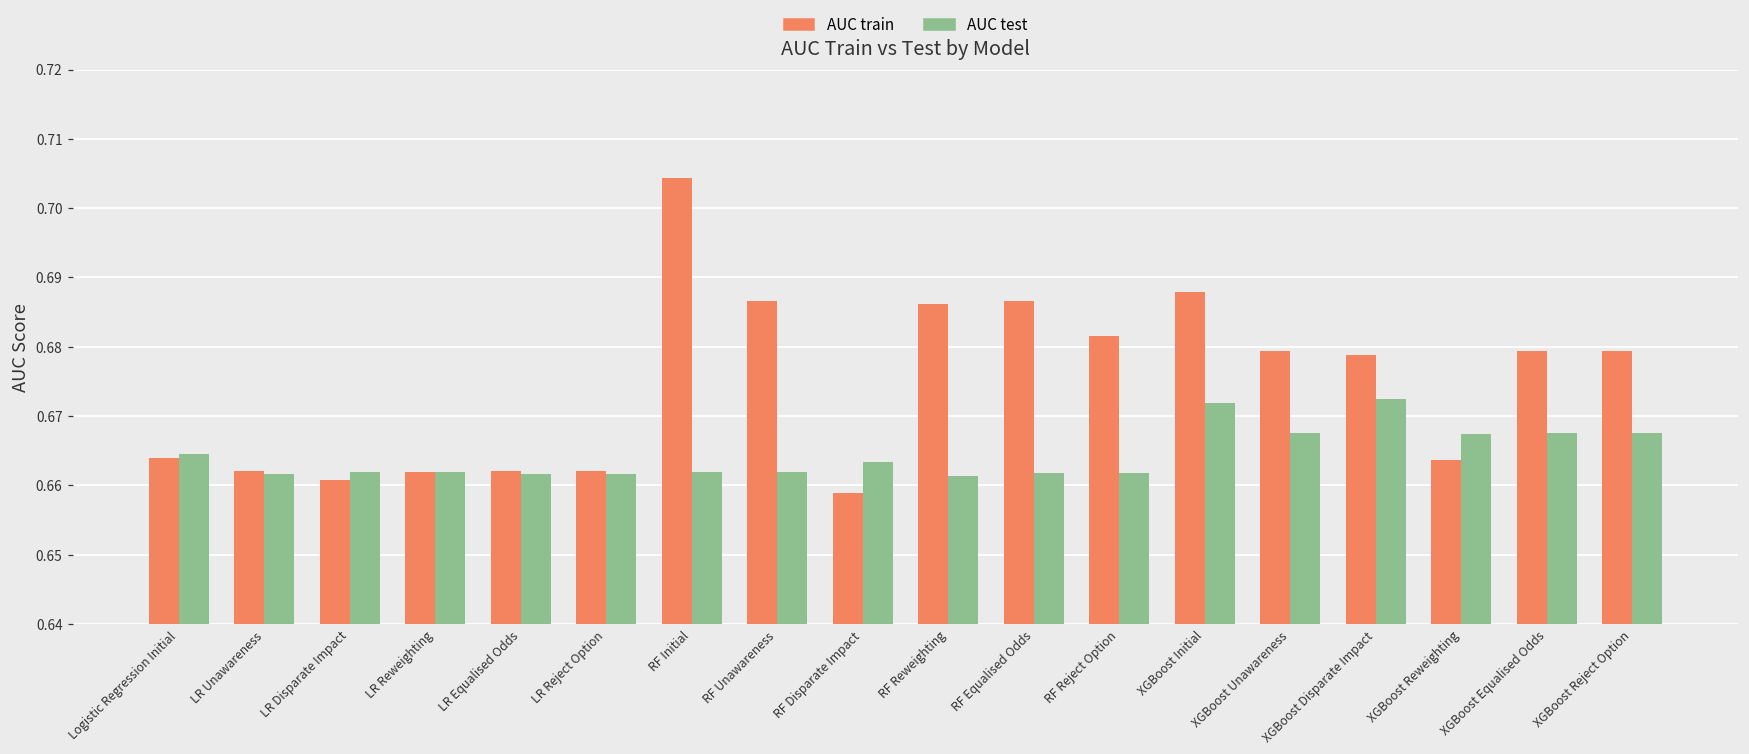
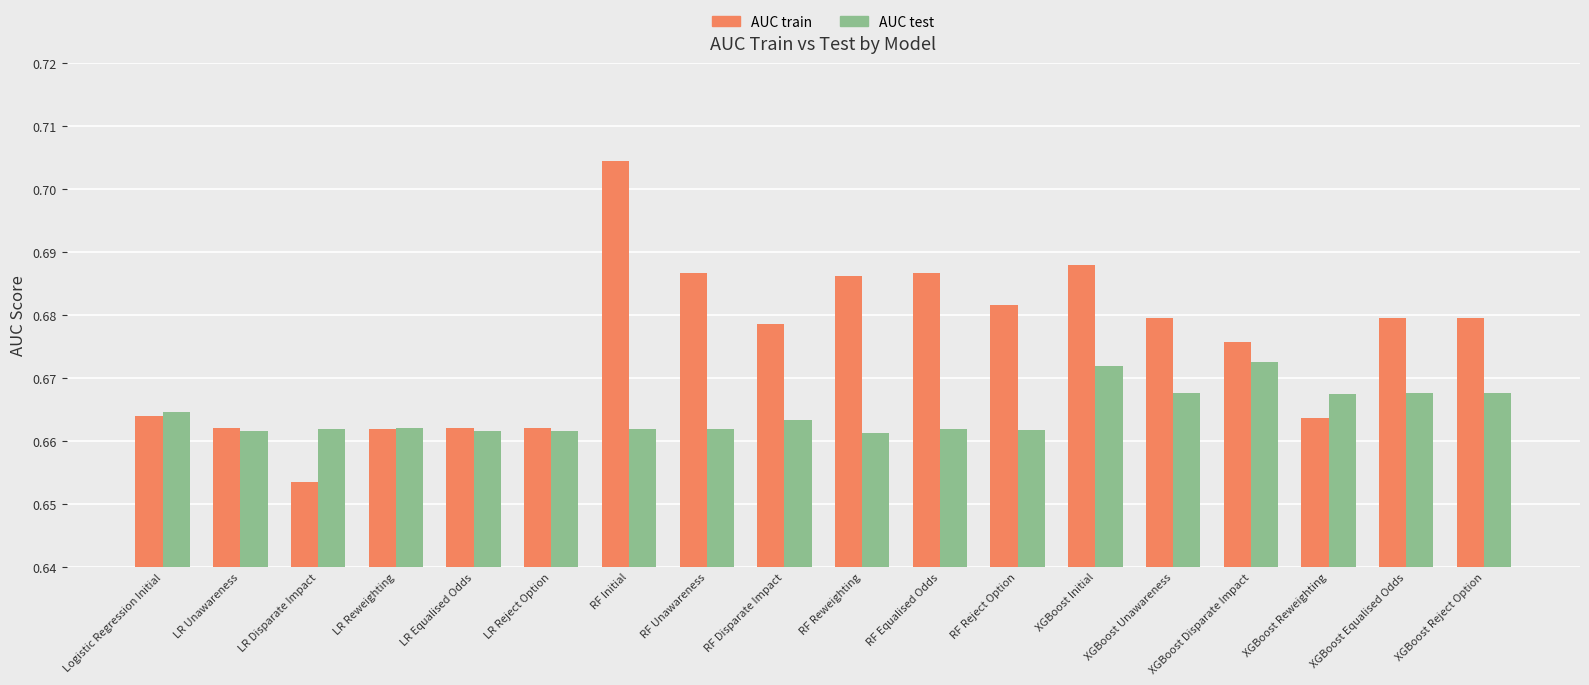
AUC train, LR Disparate Impact: 0.661 -> 0.653
AUC train, RF Disparate Impact: 0.659 -> 0.679
AUC train, XGBoost Disparate Impact: 0.679 -> 0.676
